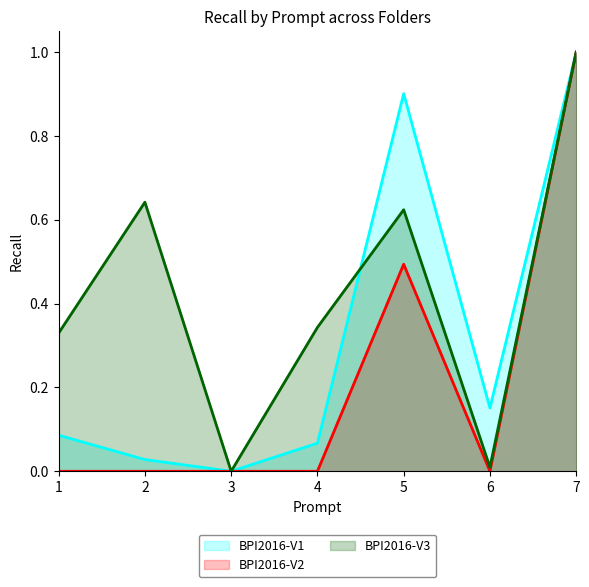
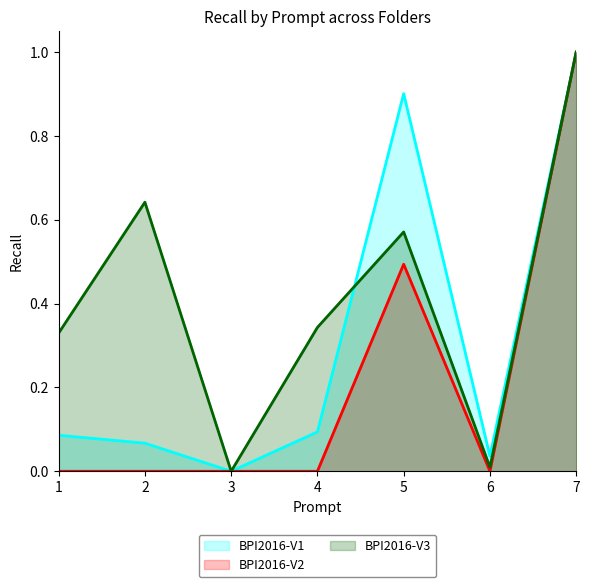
BPI2016-V1, 2: 0.03 -> 0.07
BPI2016-V1, 4: 0.07 -> 0.09
BPI2016-V3, 5: 0.62 -> 0.57
BPI2016-V1, 6: 0.15 -> 0.04
